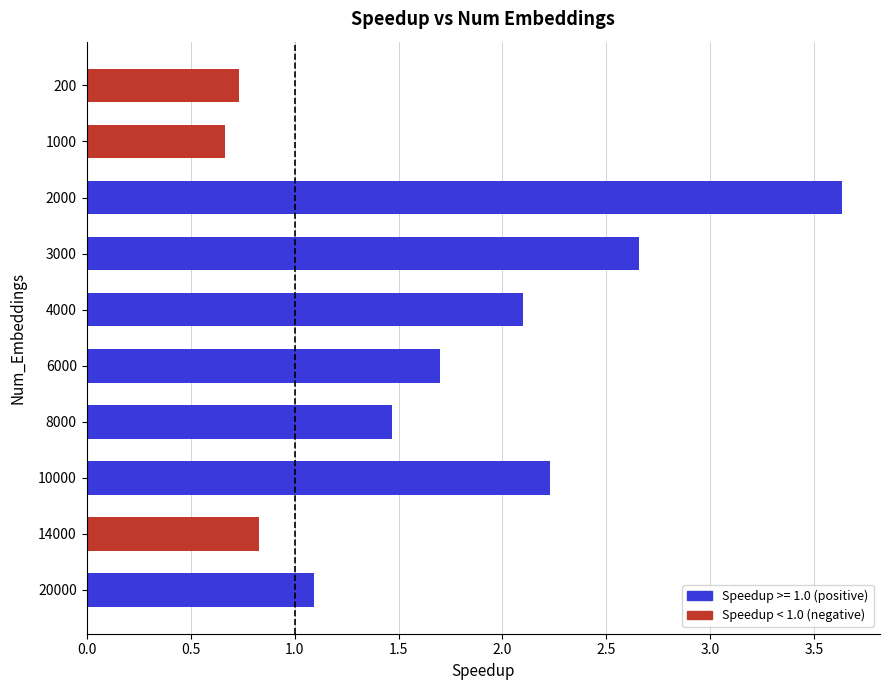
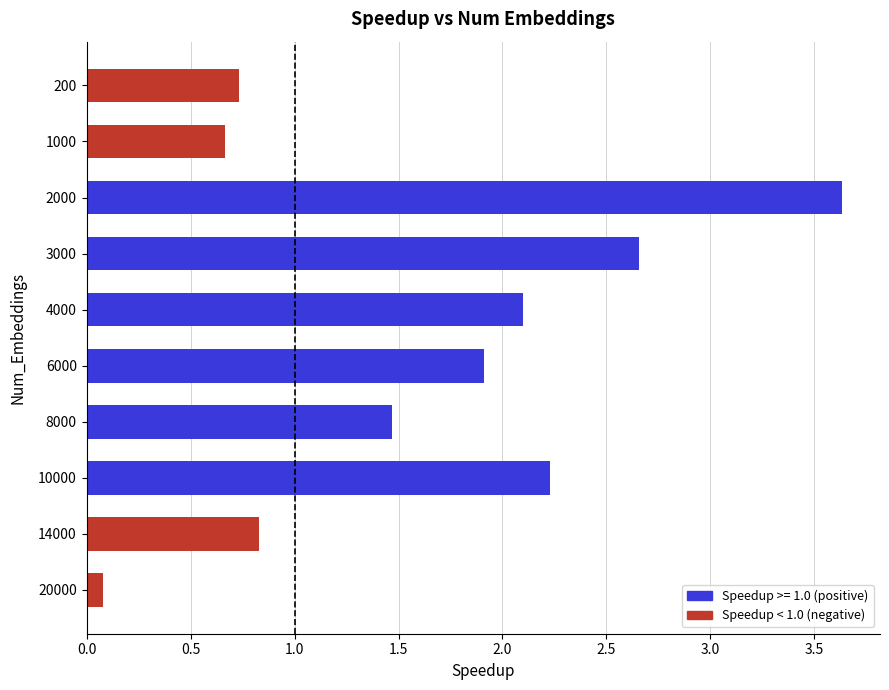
6000: 1.70 -> 1.91
20000: 1.09 -> 0.08
